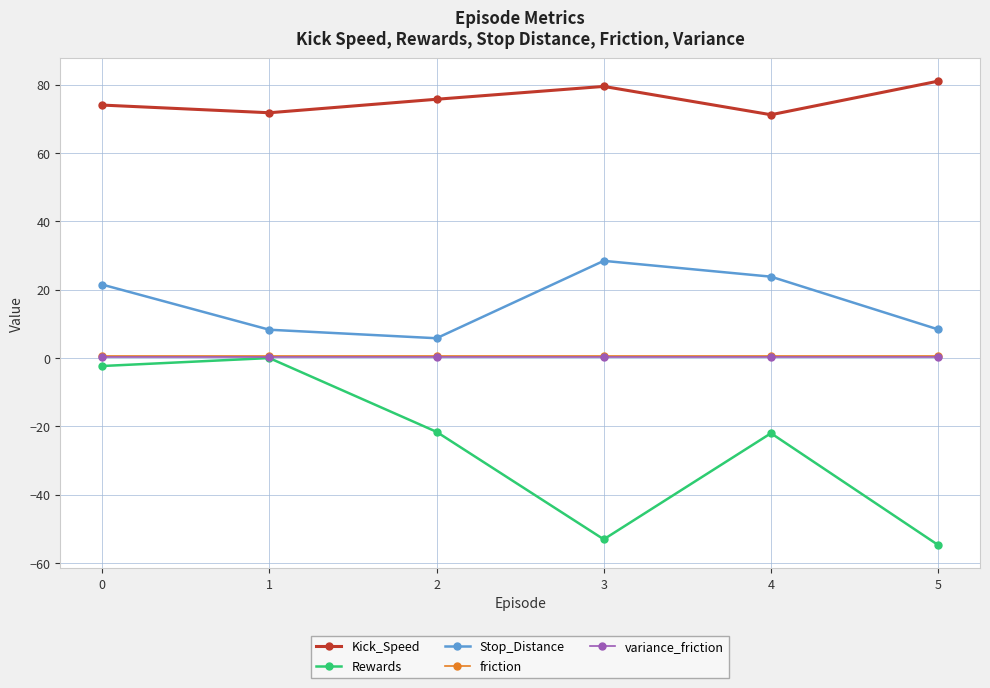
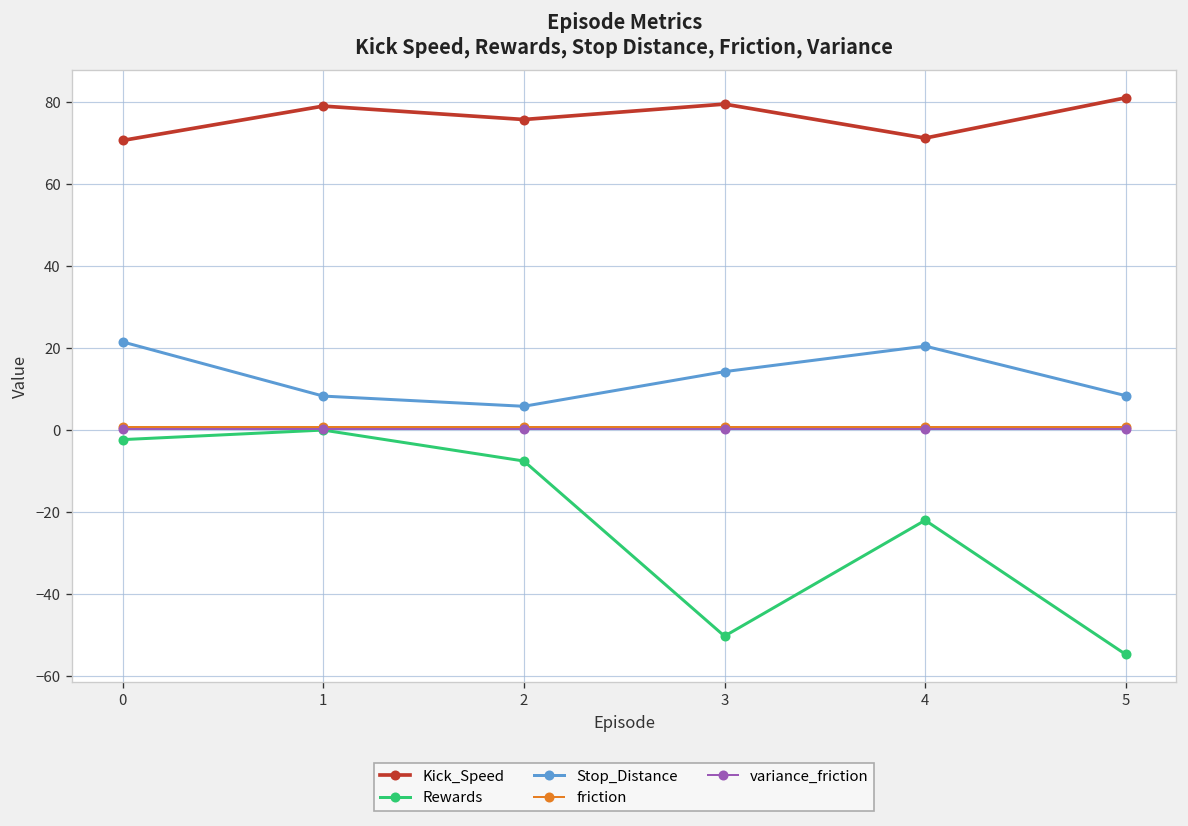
Kick_Speed, 0: 74 -> 71
Kick_Speed, 1: 72 -> 79
Rewards, 2: -22 -> -8
Rewards, 3: -53 -> -50
Stop_Distance, 3: 28 -> 14
Stop_Distance, 4: 24 -> 20
